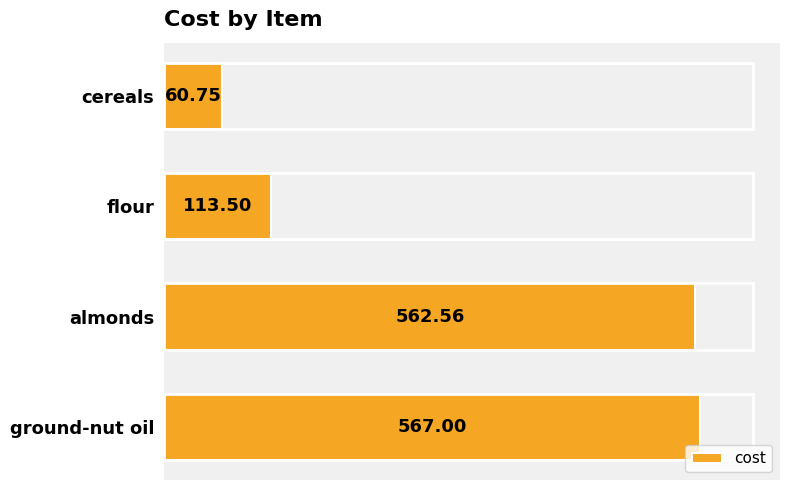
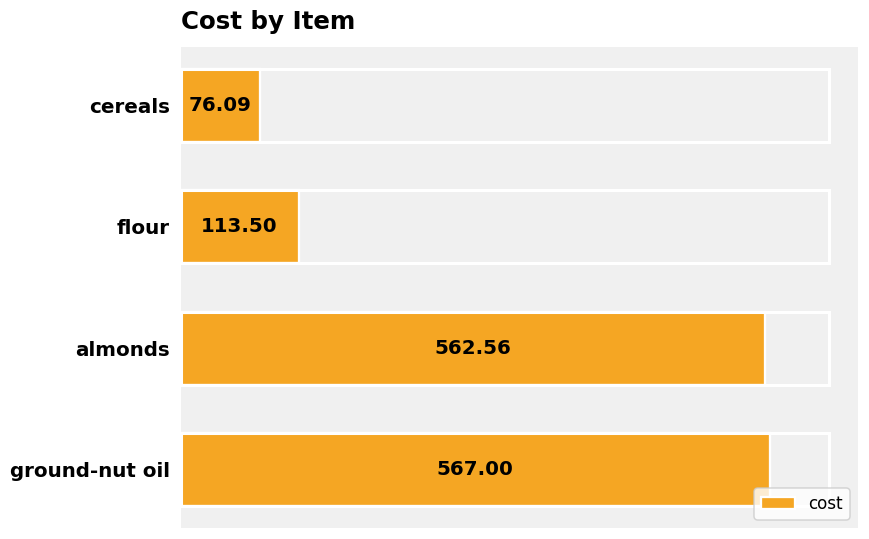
cereals: 60.75 -> 76.09
